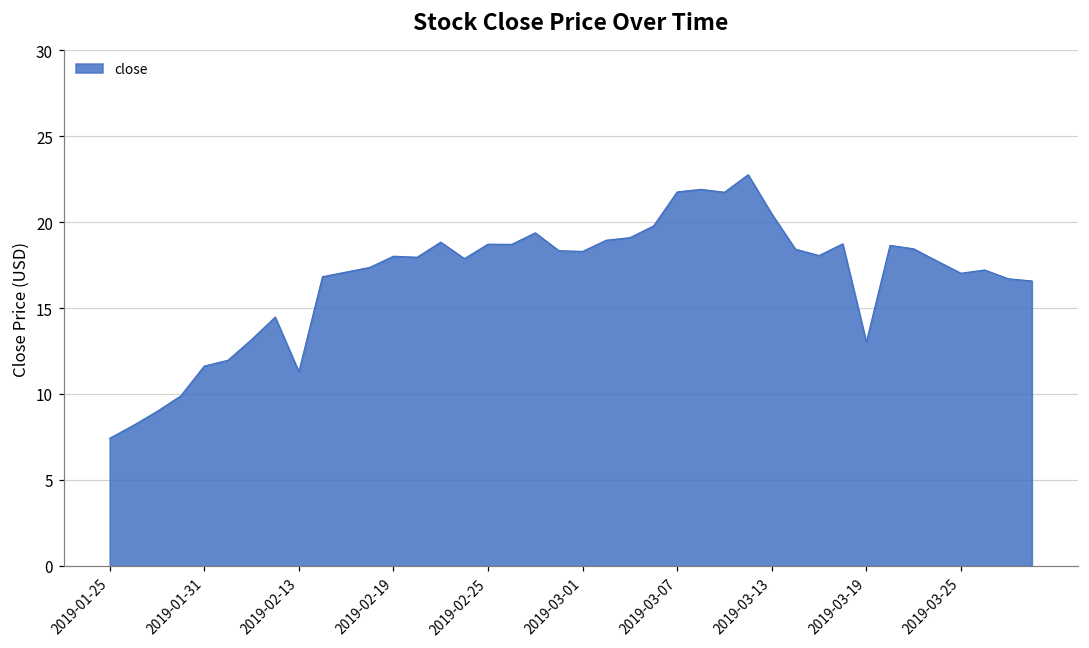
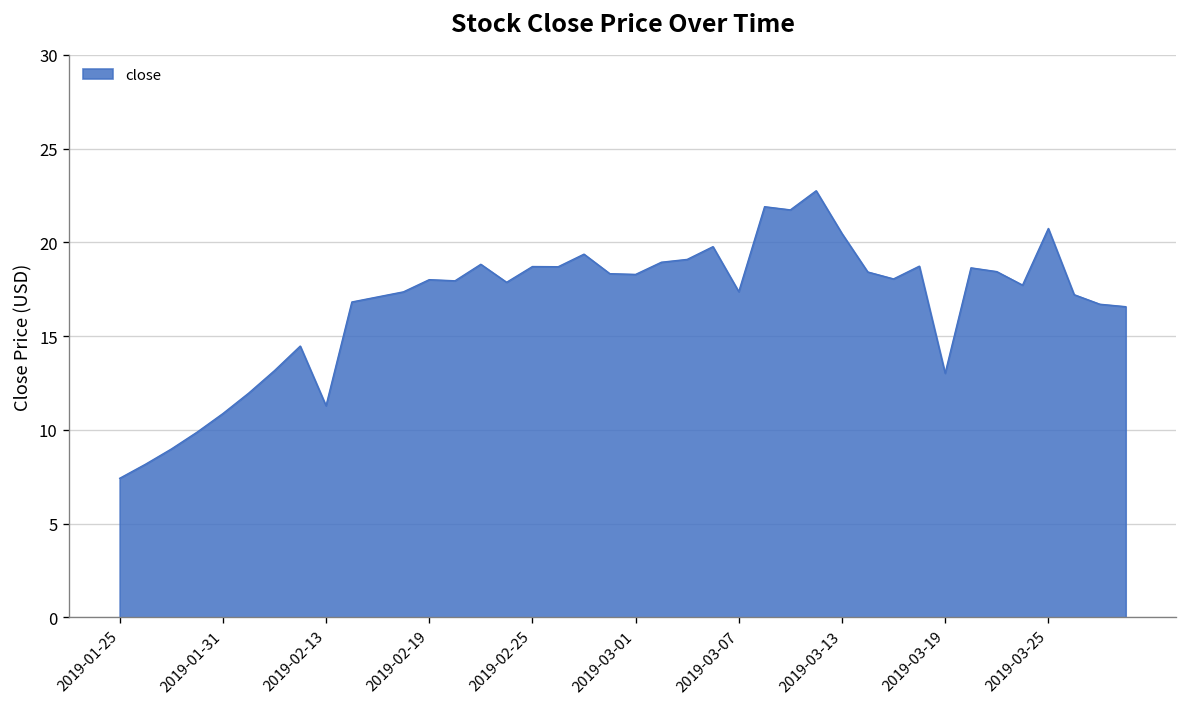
2019-01-31: 11.6 -> 10.9
2019-03-07: 21.8 -> 17.4
2019-03-25: 17.0 -> 20.7
